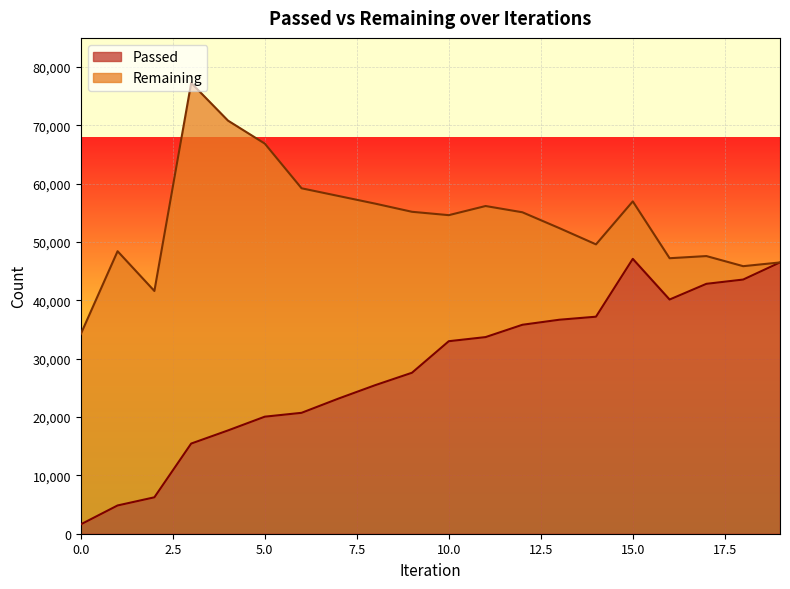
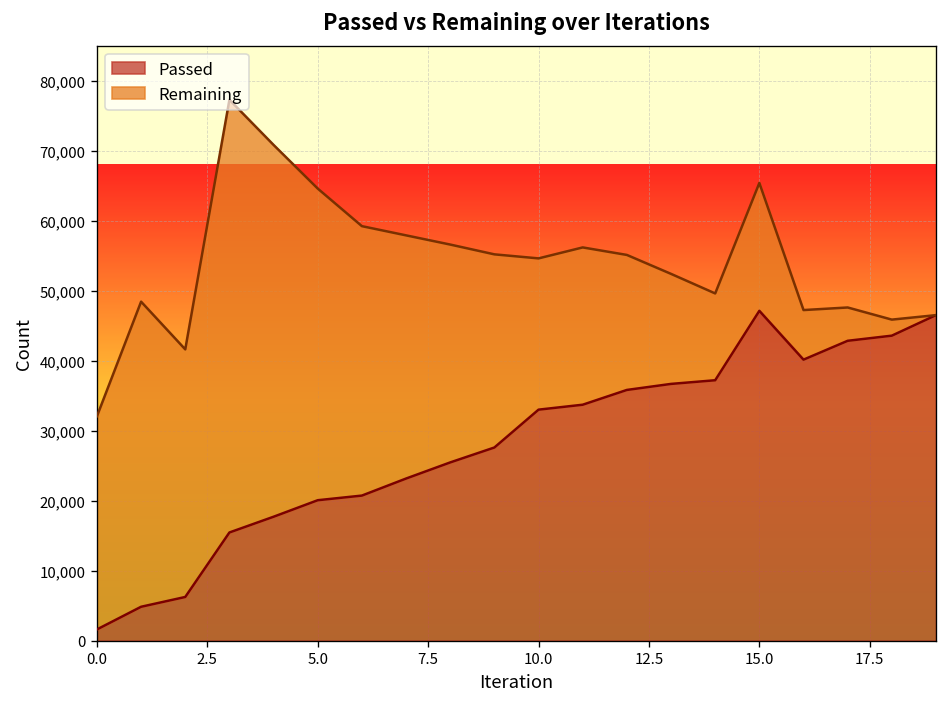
Remaining, 0.0: 33,000 -> 30,000
Remaining, 5.0: 47,000 -> 45,000
Remaining, 15.0: 10,000 -> 18,000
